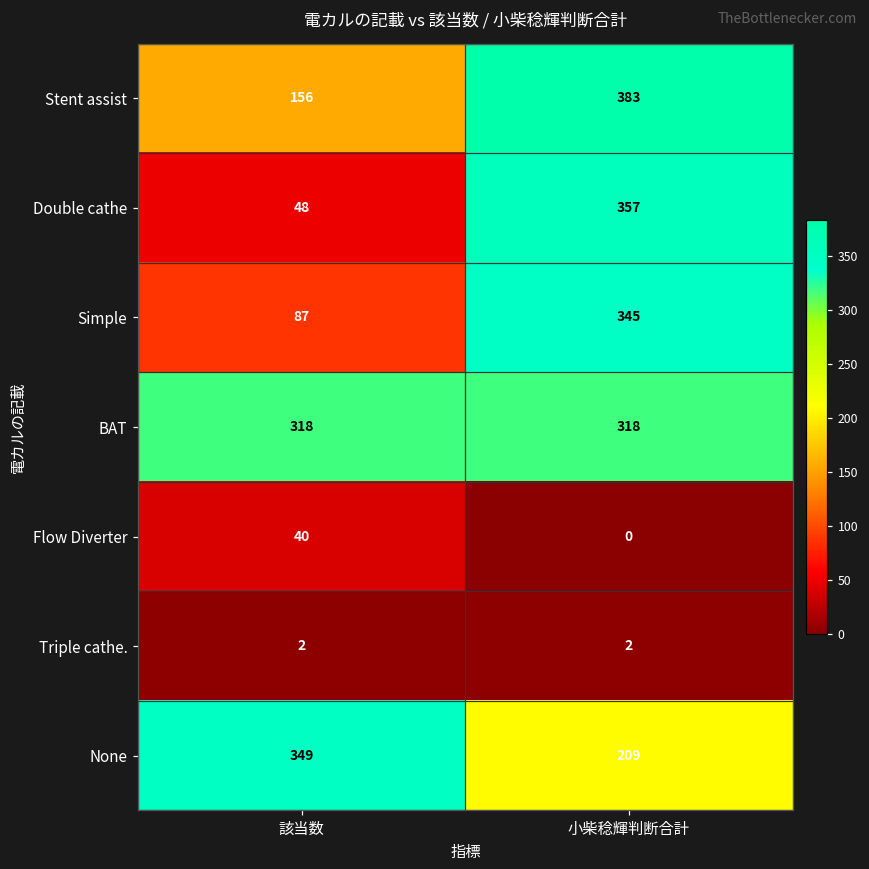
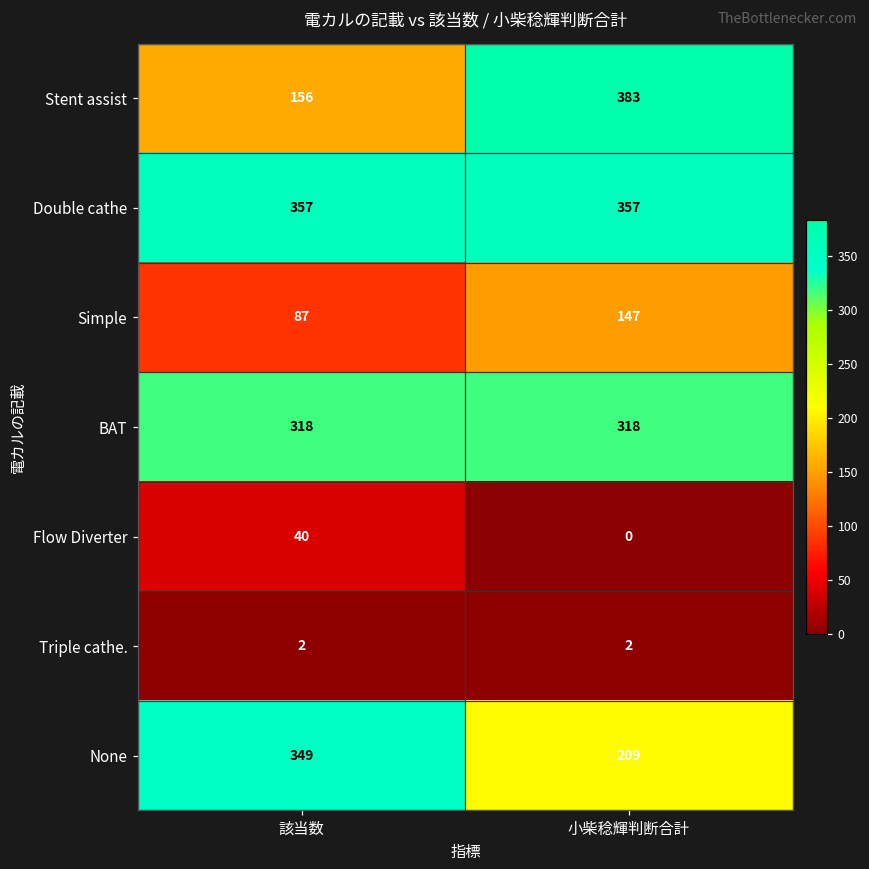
Double cathe, 該当数: 48 -> 357
Simple, 小柴稔輝判断合計: 345 -> 147
